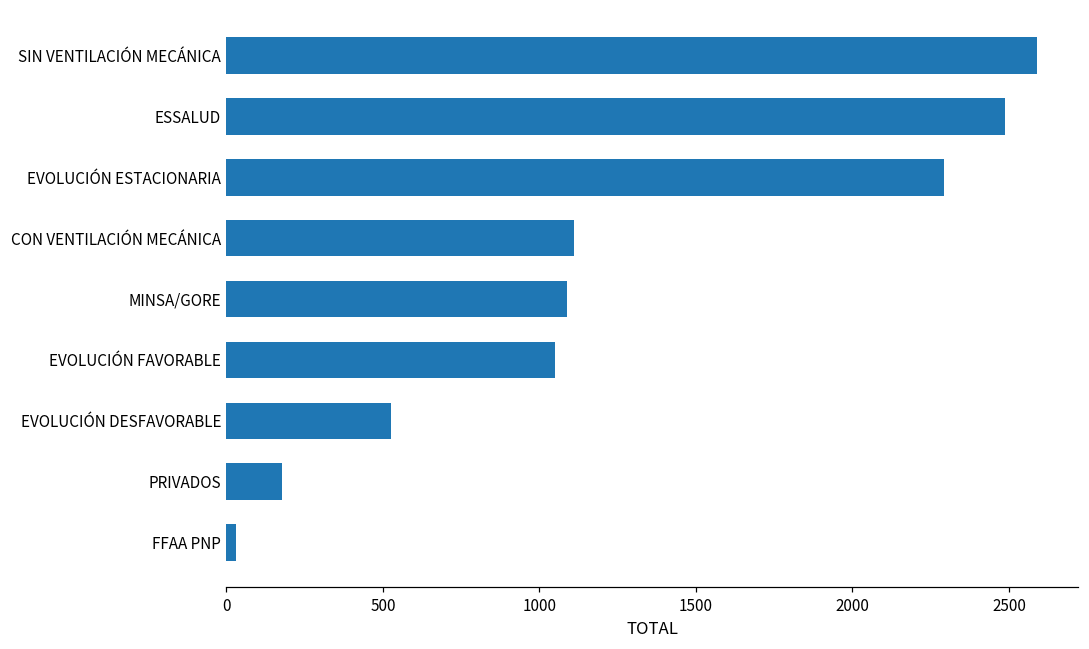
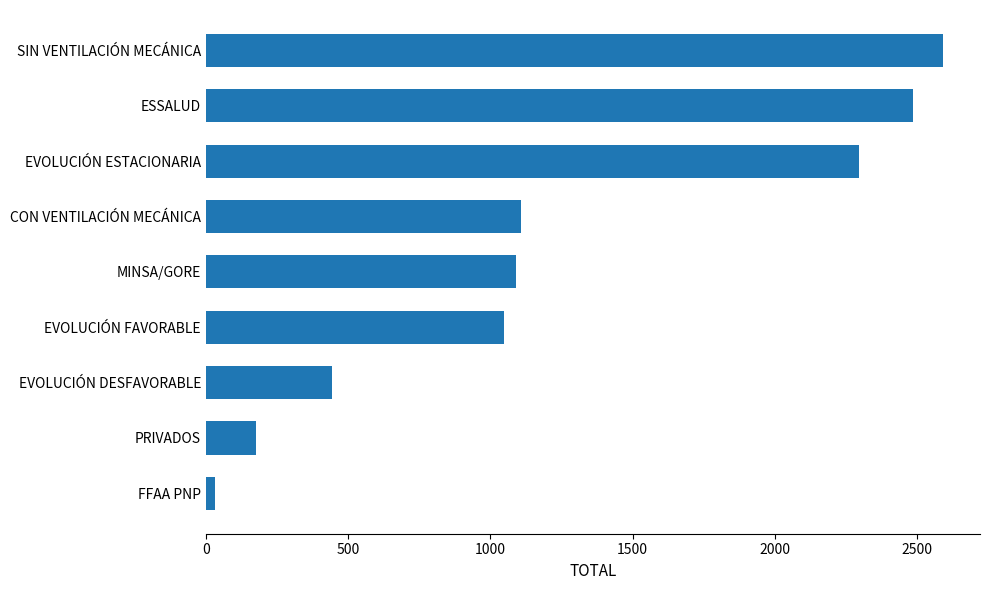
EVOLUCIÓN DESFAVORABLE: 530 -> 440
